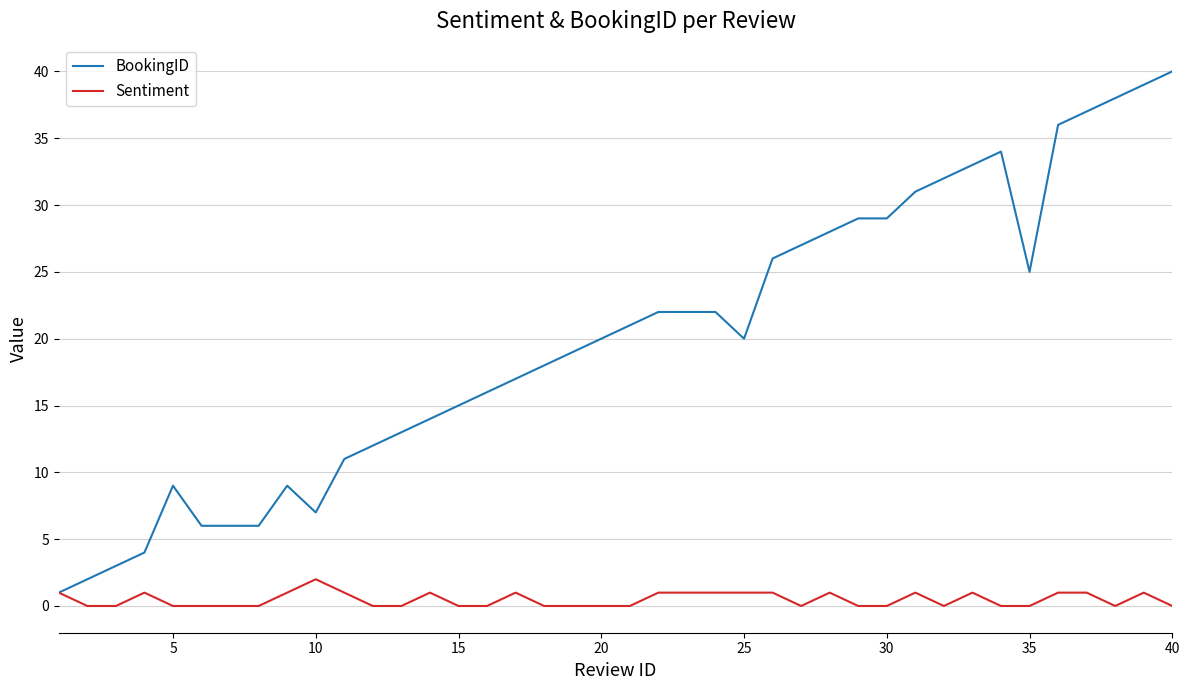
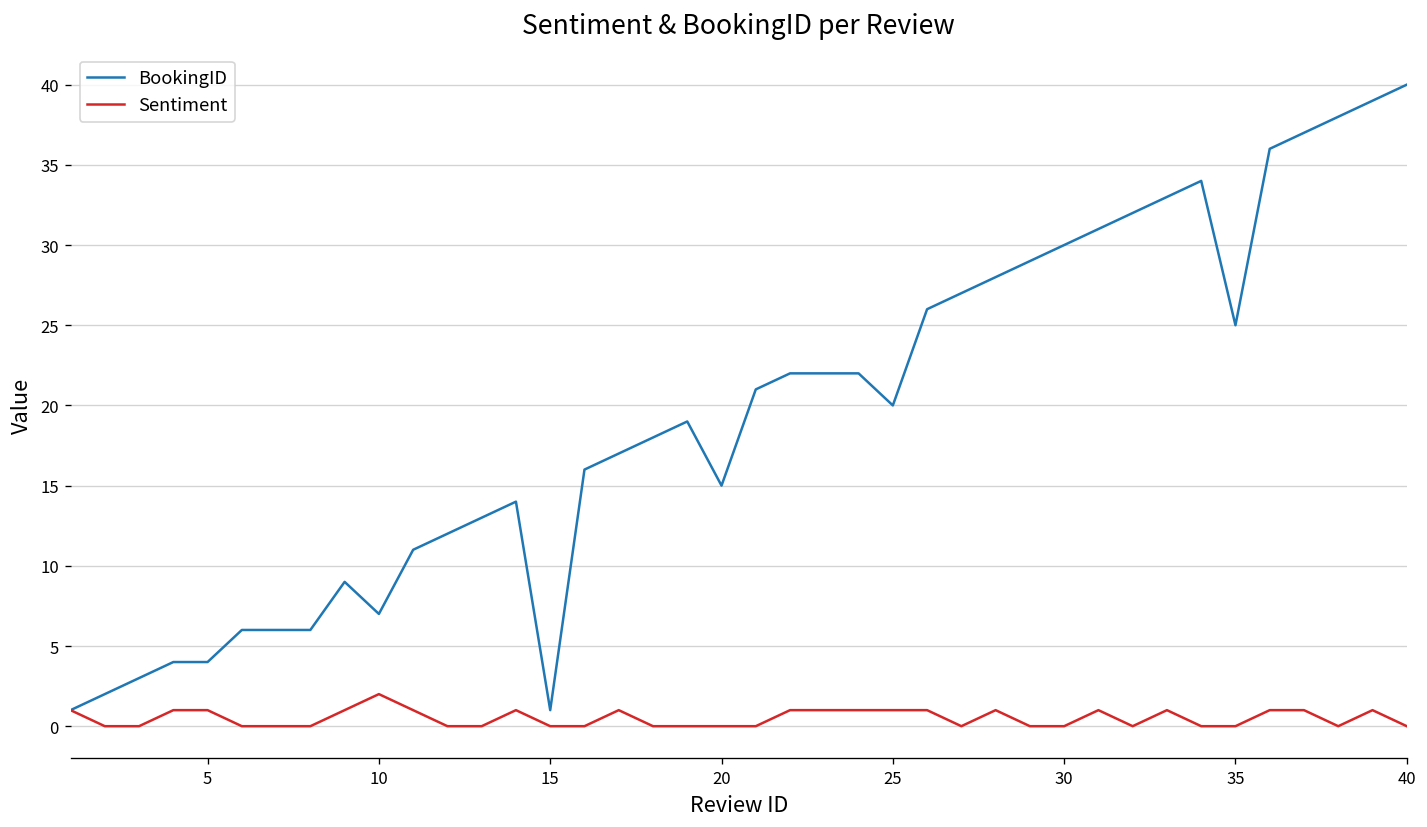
BookingID, 5: 9 -> 4
Sentiment, 5: 0 -> 1
BookingID, 15: 15 -> 1
BookingID, 20: 20 -> 15
BookingID, 30: 29 -> 30
